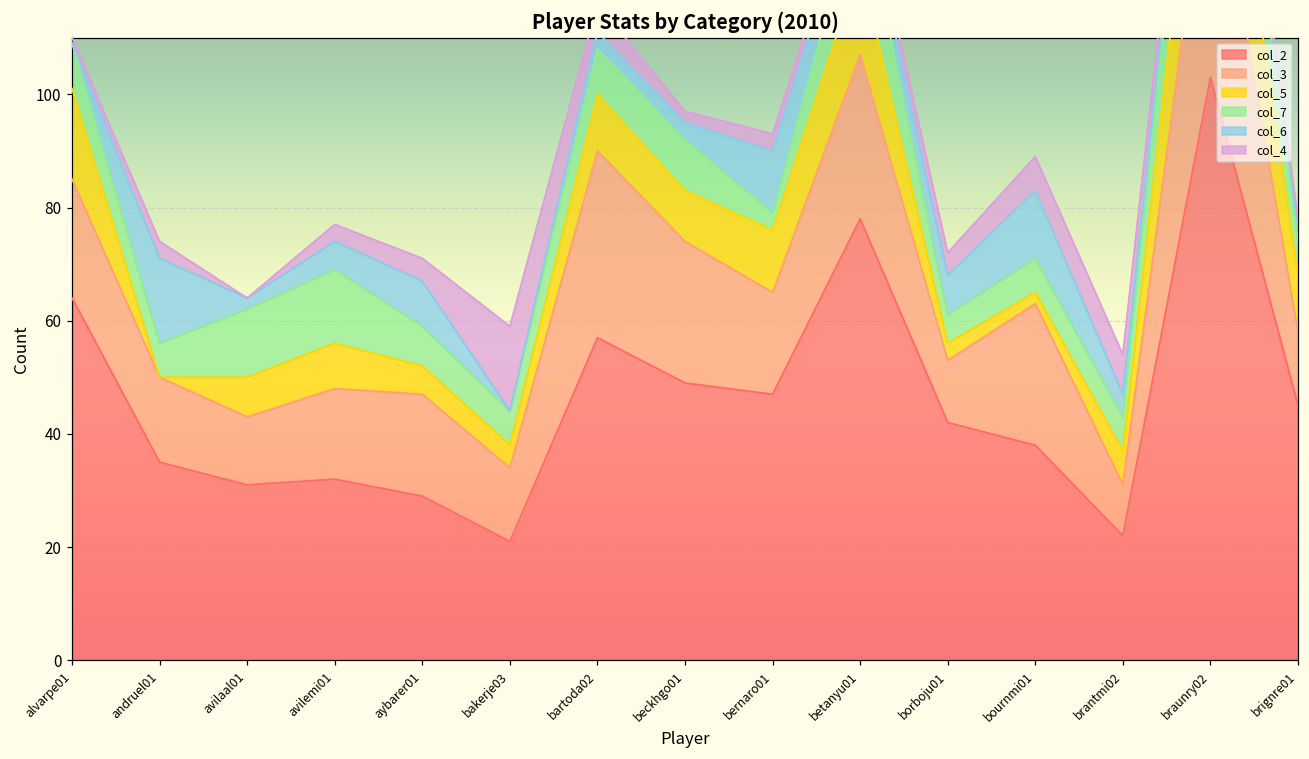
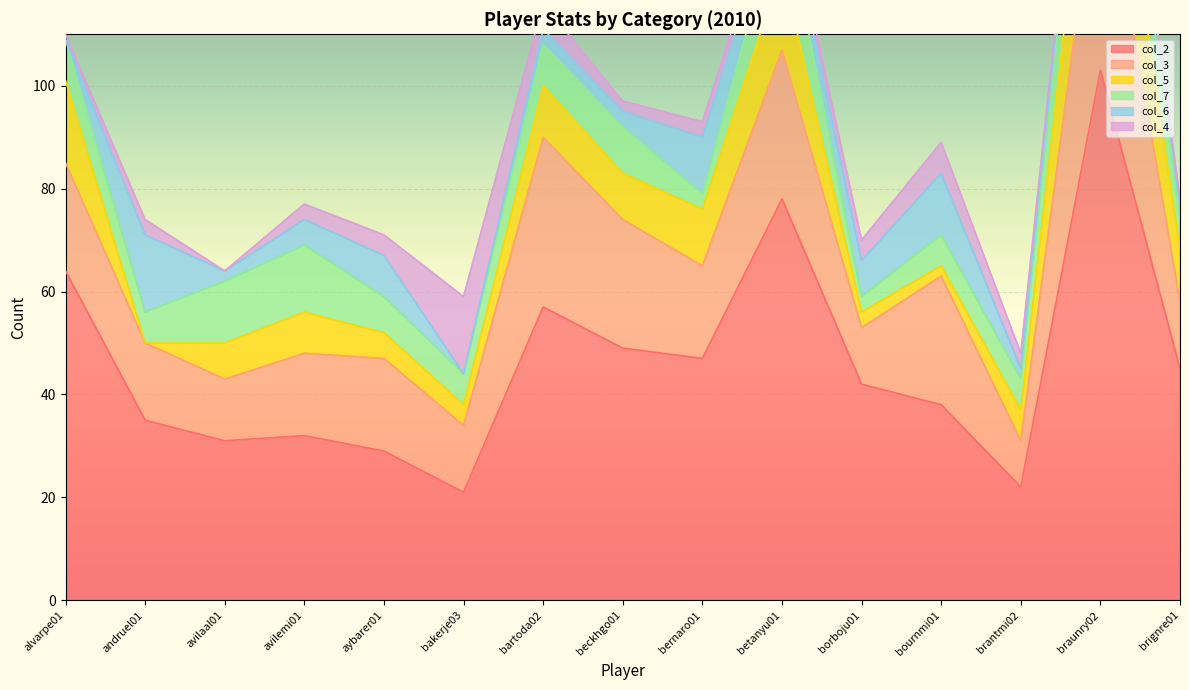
col_7, borboju01: 5 -> 3
col_6, brantmi02: 4 -> 2
col_4, brantmi02: 7 -> 3
